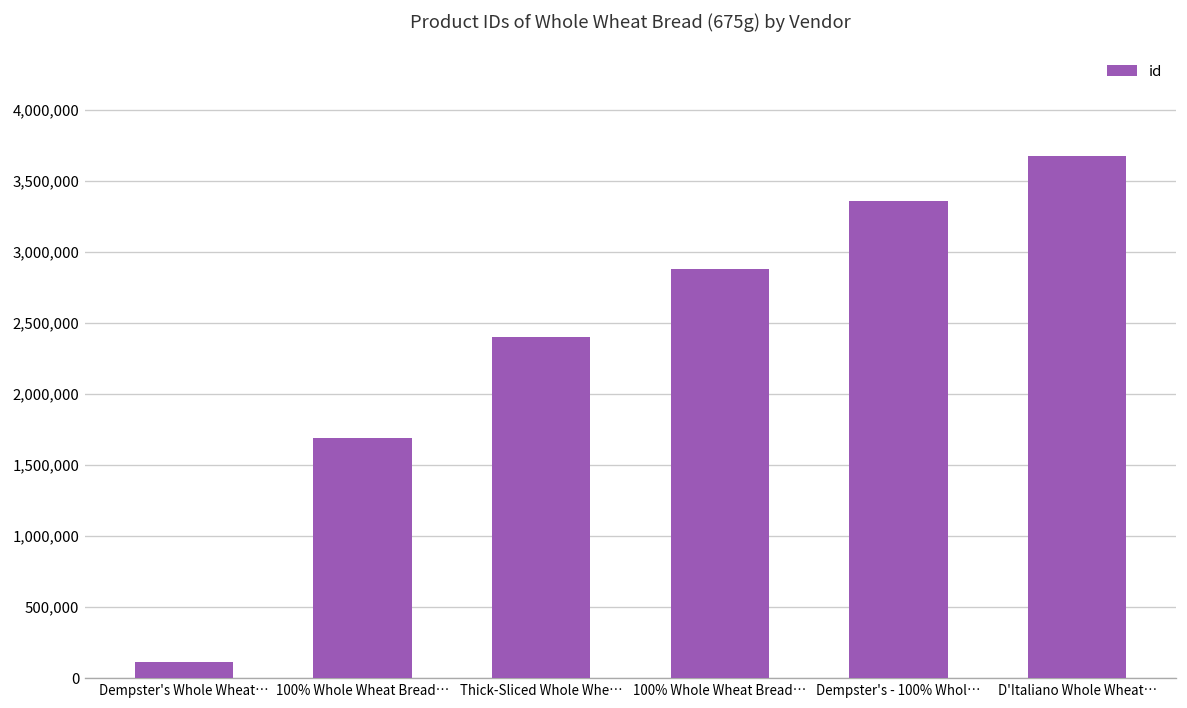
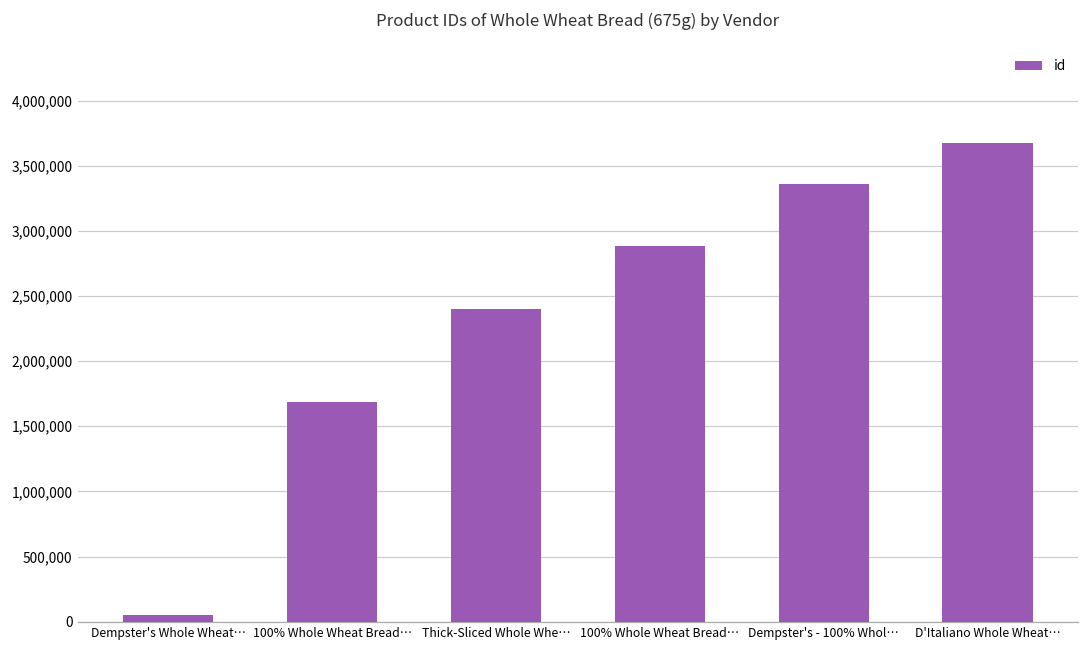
Dempster's Whole Wheat…: 120,000 -> 50,000
